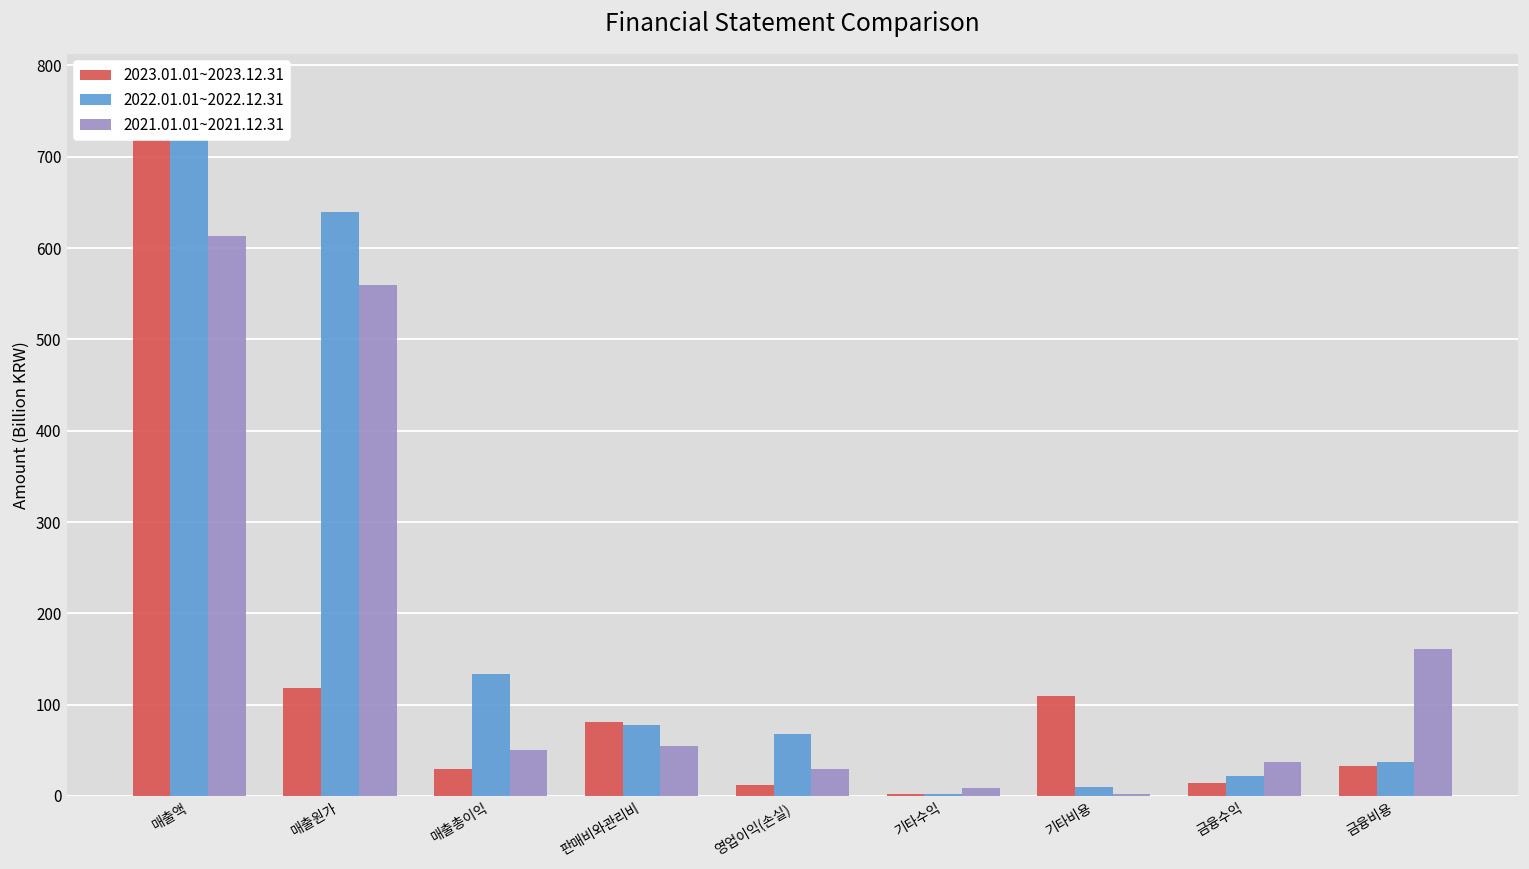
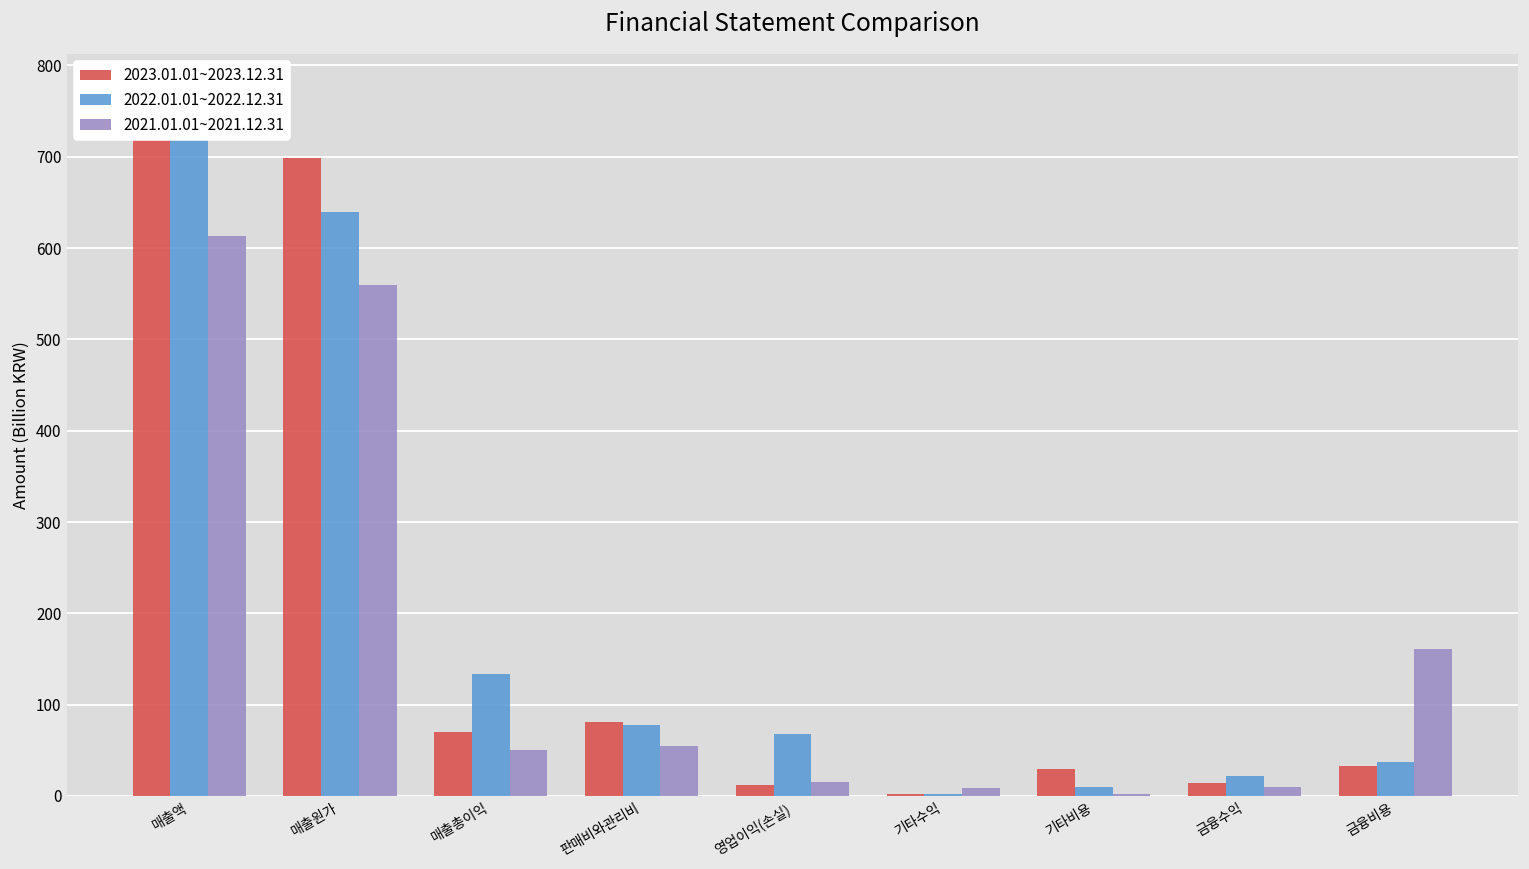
2023.01.01~2023.12.31, 매출원가: 120 -> 700
2023.01.01~2023.12.31, 매출총이익: 30 -> 70
2021.01.01~2021.12.31, 영업이익(손실): 30 -> 20
2023.01.01~2023.12.31, 기타비용: 110 -> 30
2021.01.01~2021.12.31, 금융수익: 40 -> 10
